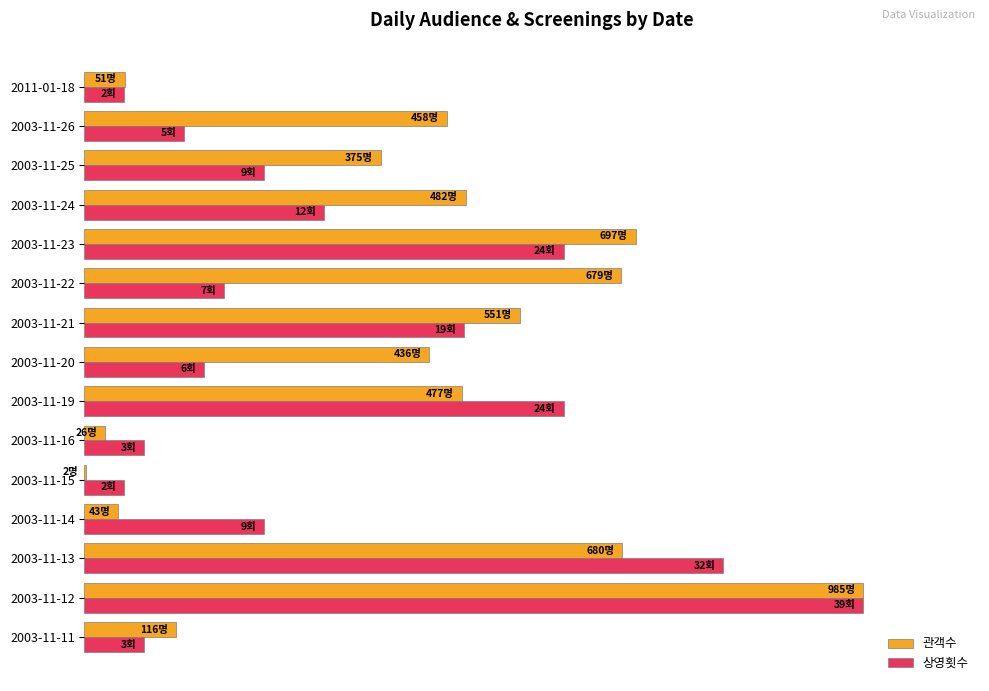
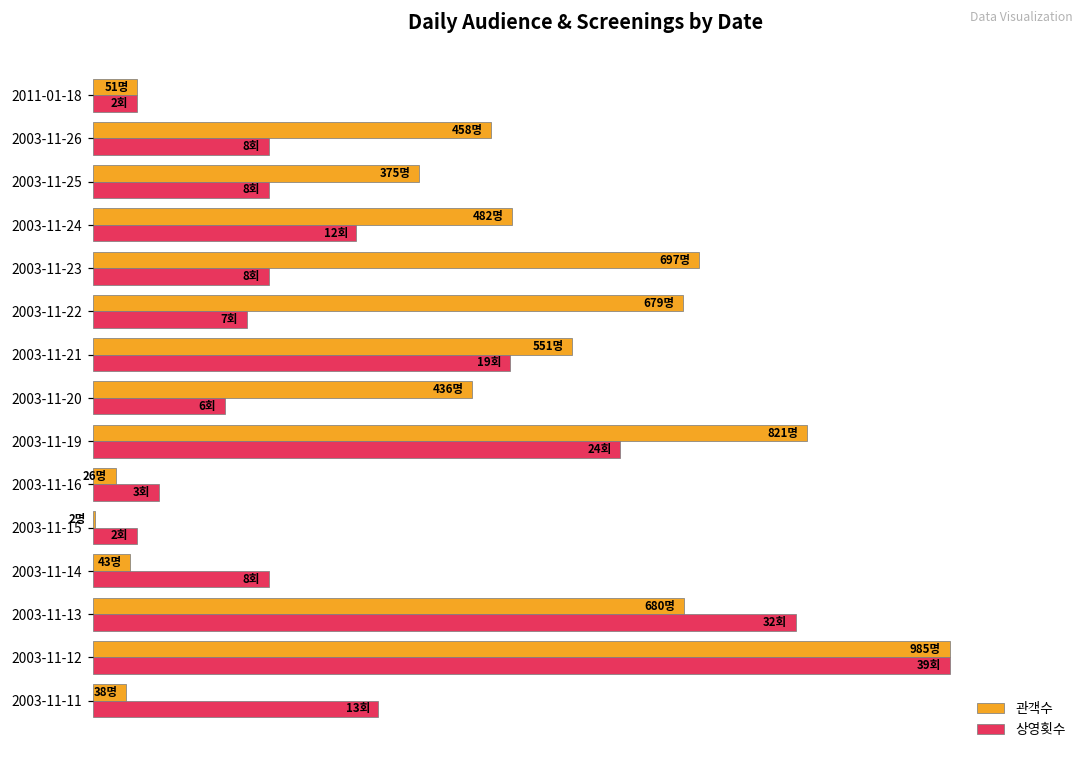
상영횟수, 2003-11-26: 5회 -> 8회
상영횟수, 2003-11-25: 9회 -> 8회
상영횟수, 2003-11-23: 24회 -> 8회
관객수, 2003-11-19: 477명 -> 821명
상영횟수, 2003-11-14: 9회 -> 8회
관객수, 2003-11-11: 116명 -> 38명
상영횟수, 2003-11-11: 3회 -> 13회
